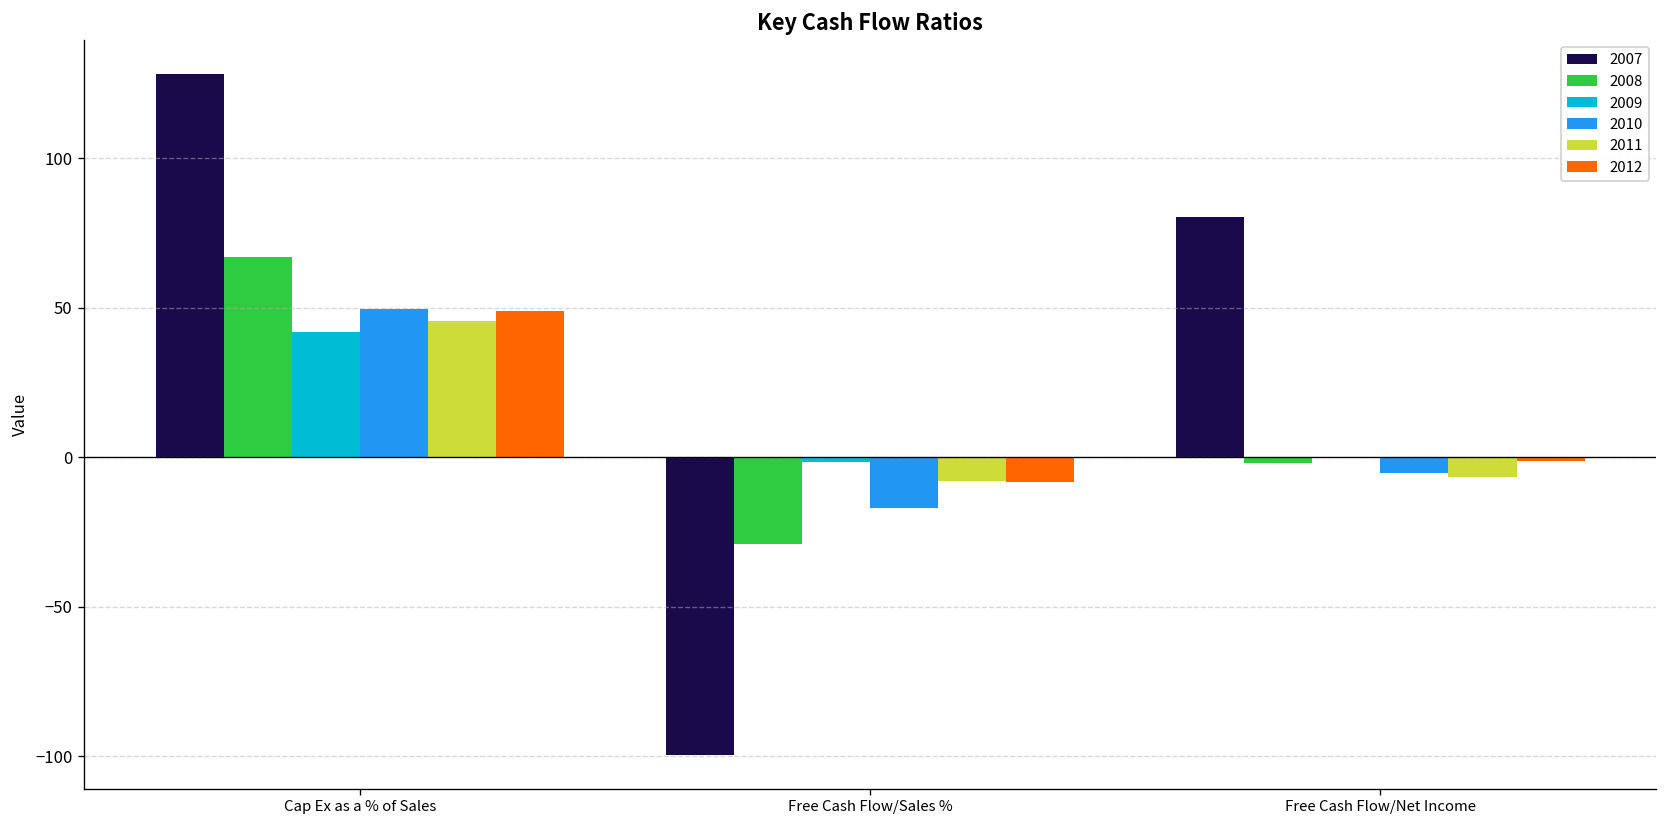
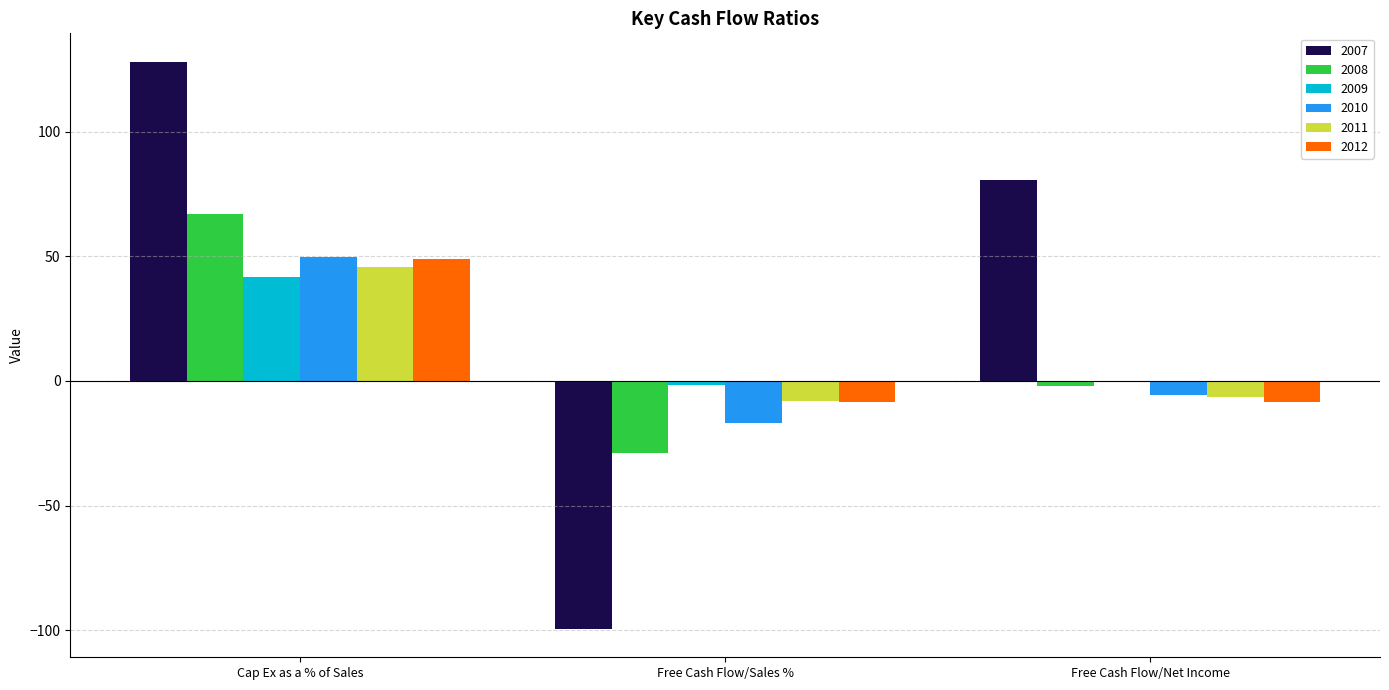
2012, Free Cash Flow/Net Income: -1 -> -8
